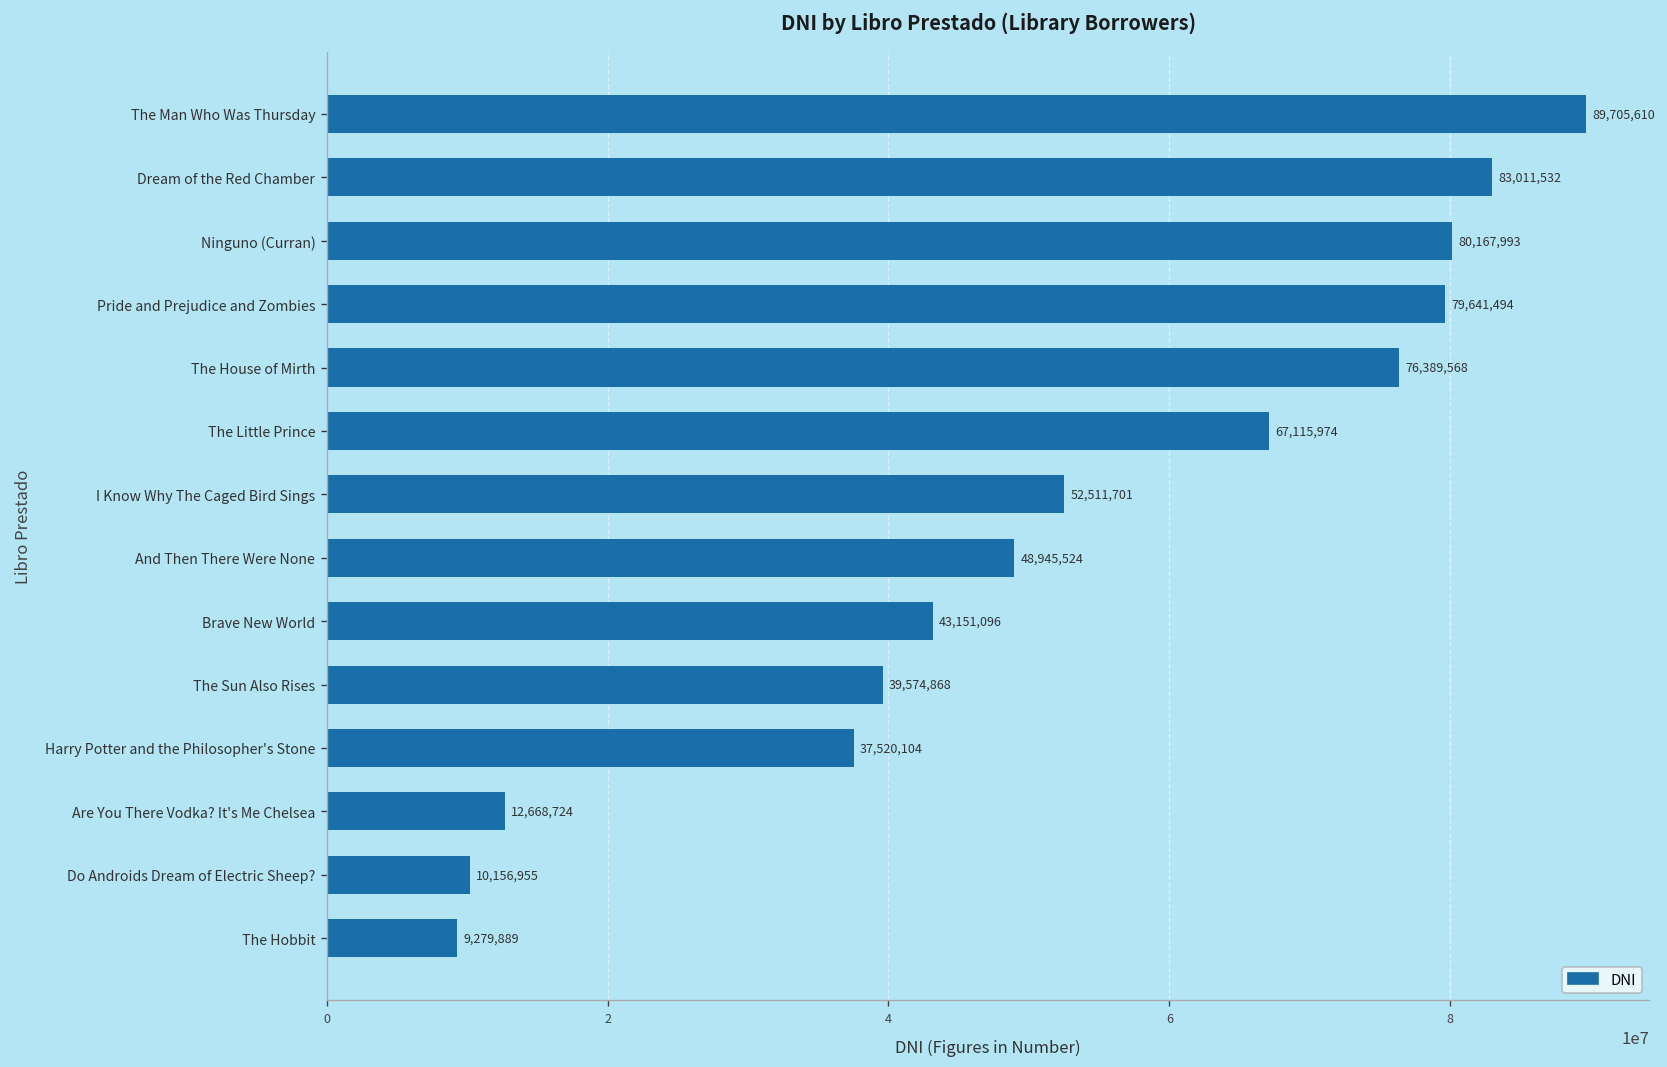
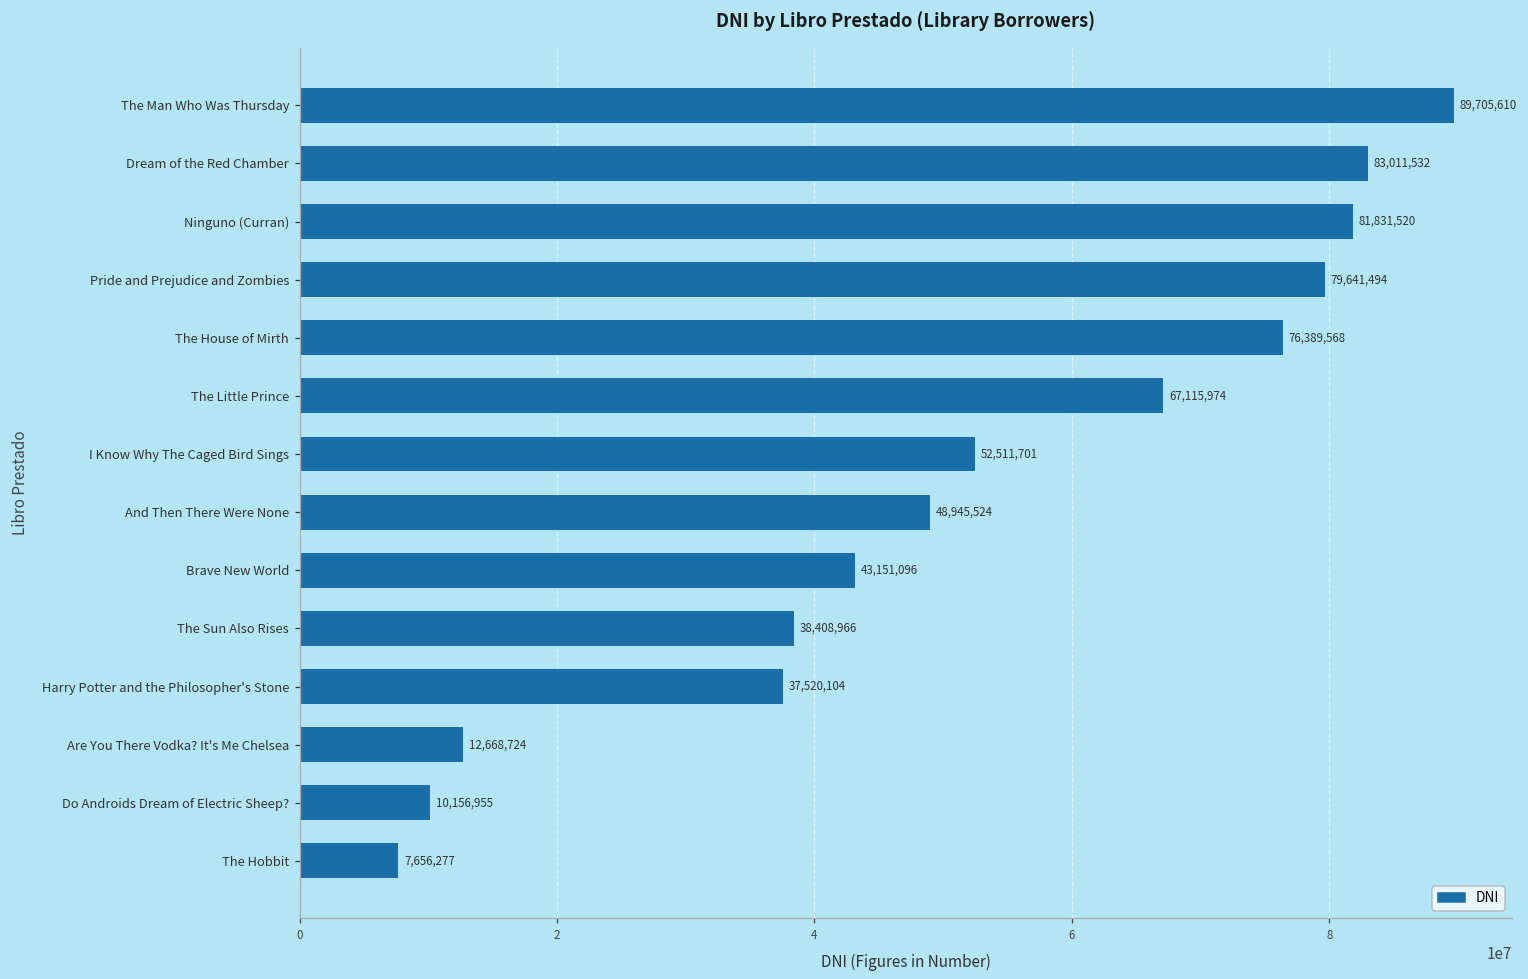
Ninguno (Curran): 80,167,993 -> 81,831,520
The Sun Also Rises: 39,574,868 -> 38,408,966
The Hobbit: 9,279,889 -> 7,656,277
